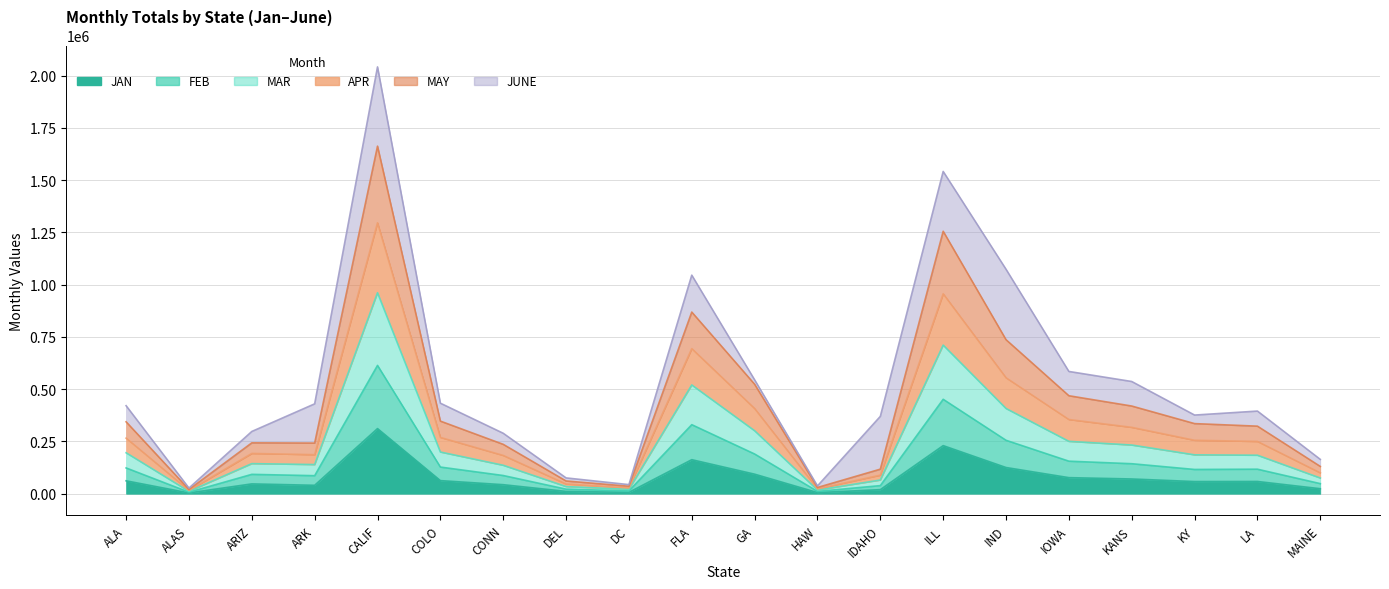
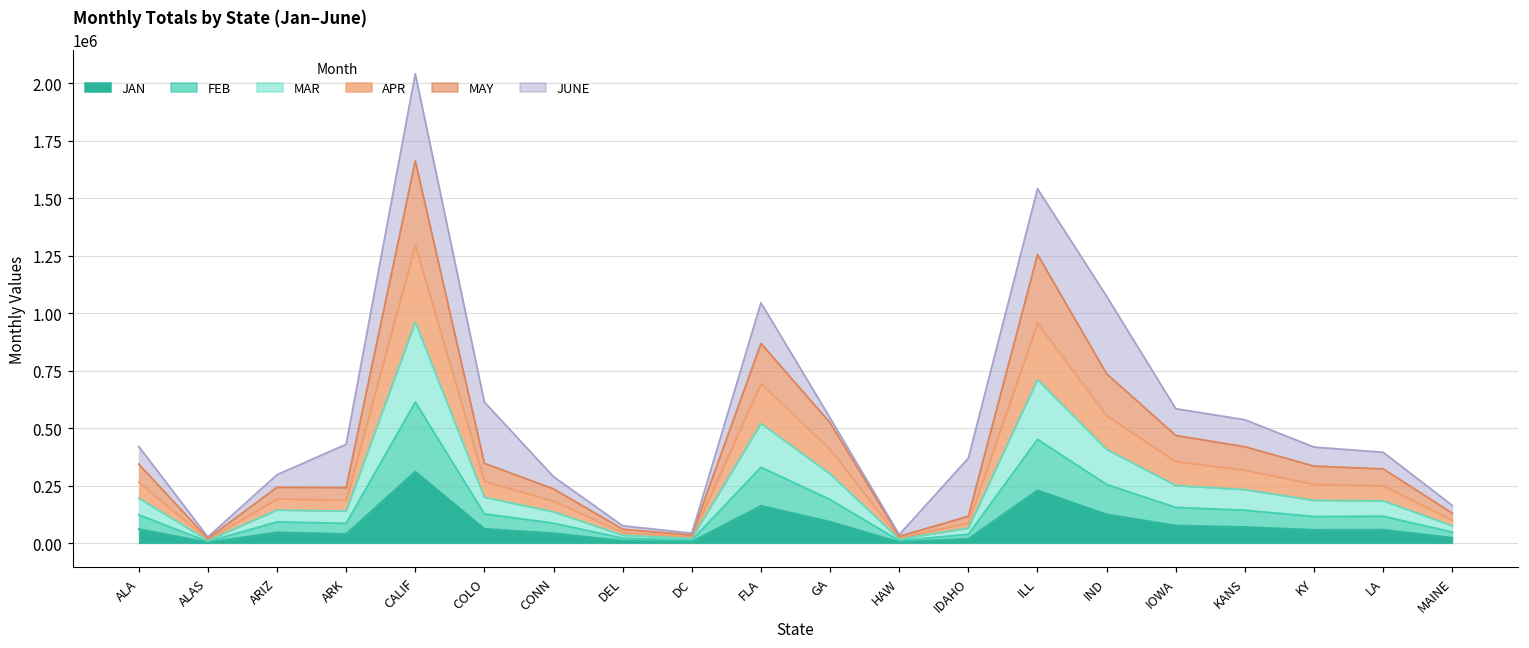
JUNE, COLO: 90000 -> 270000
JUNE, KY: 40000 -> 80000
